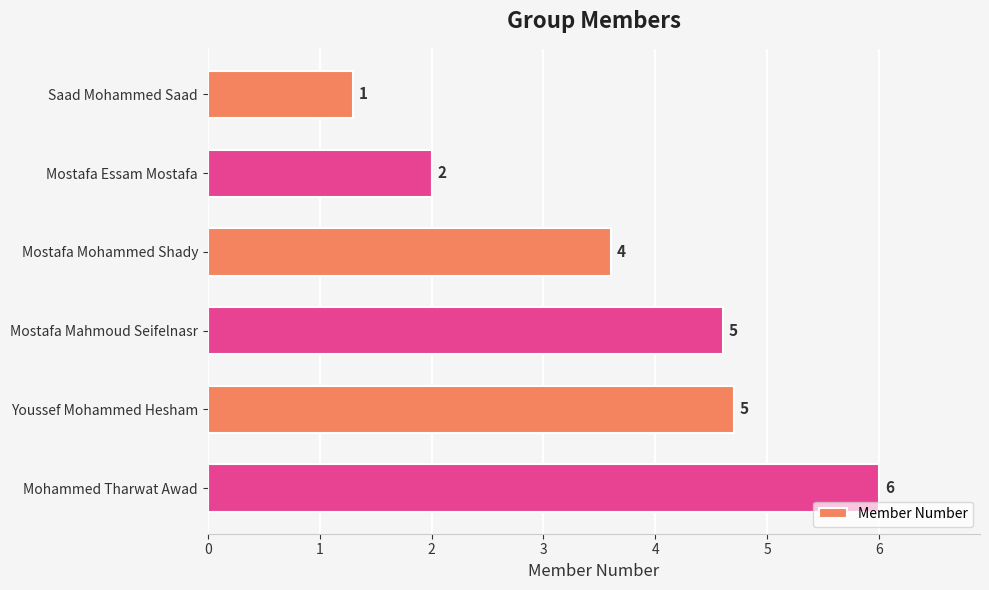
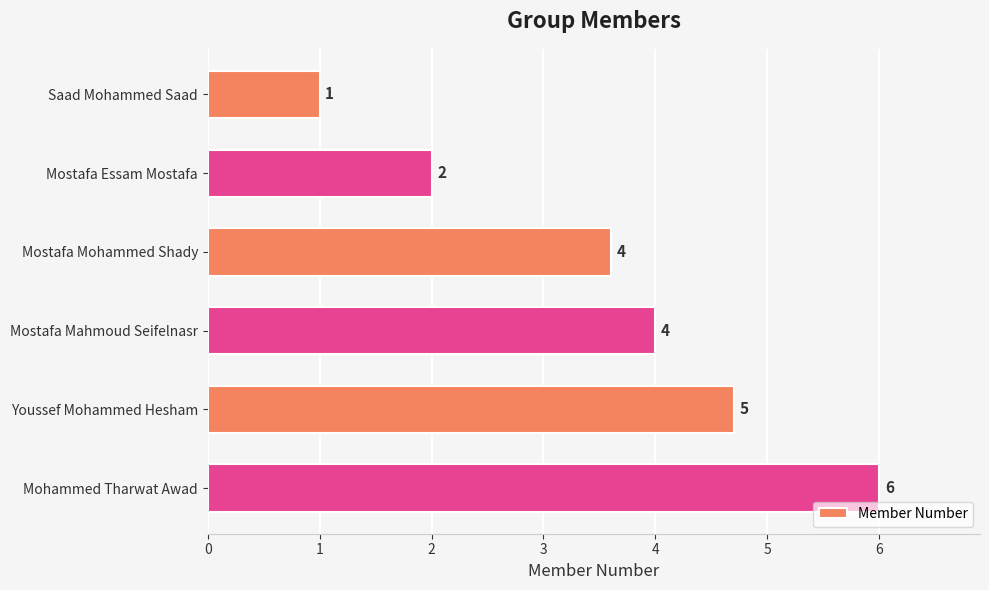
Saad Mohammed Saad: 1.3 -> 1.0
Mostafa Mahmoud Seifelnasr: 5 -> 4
